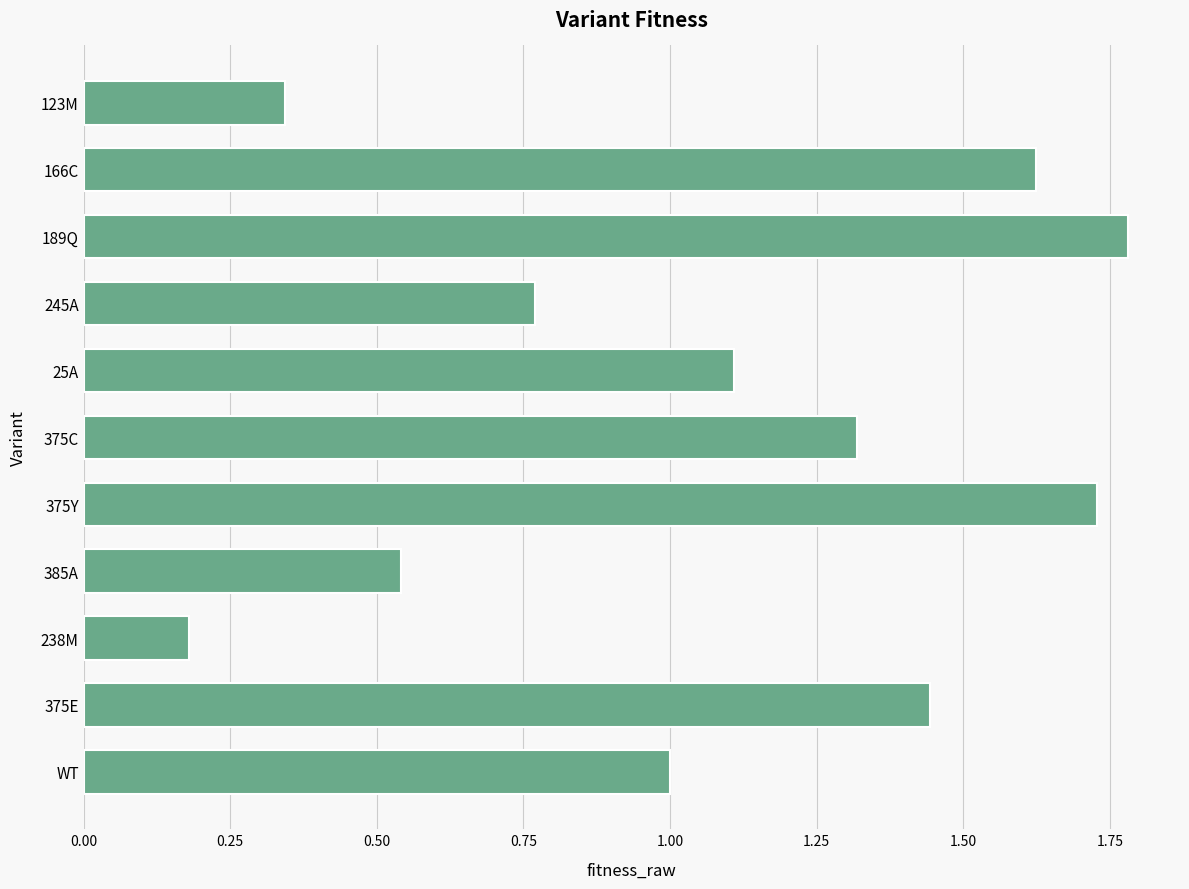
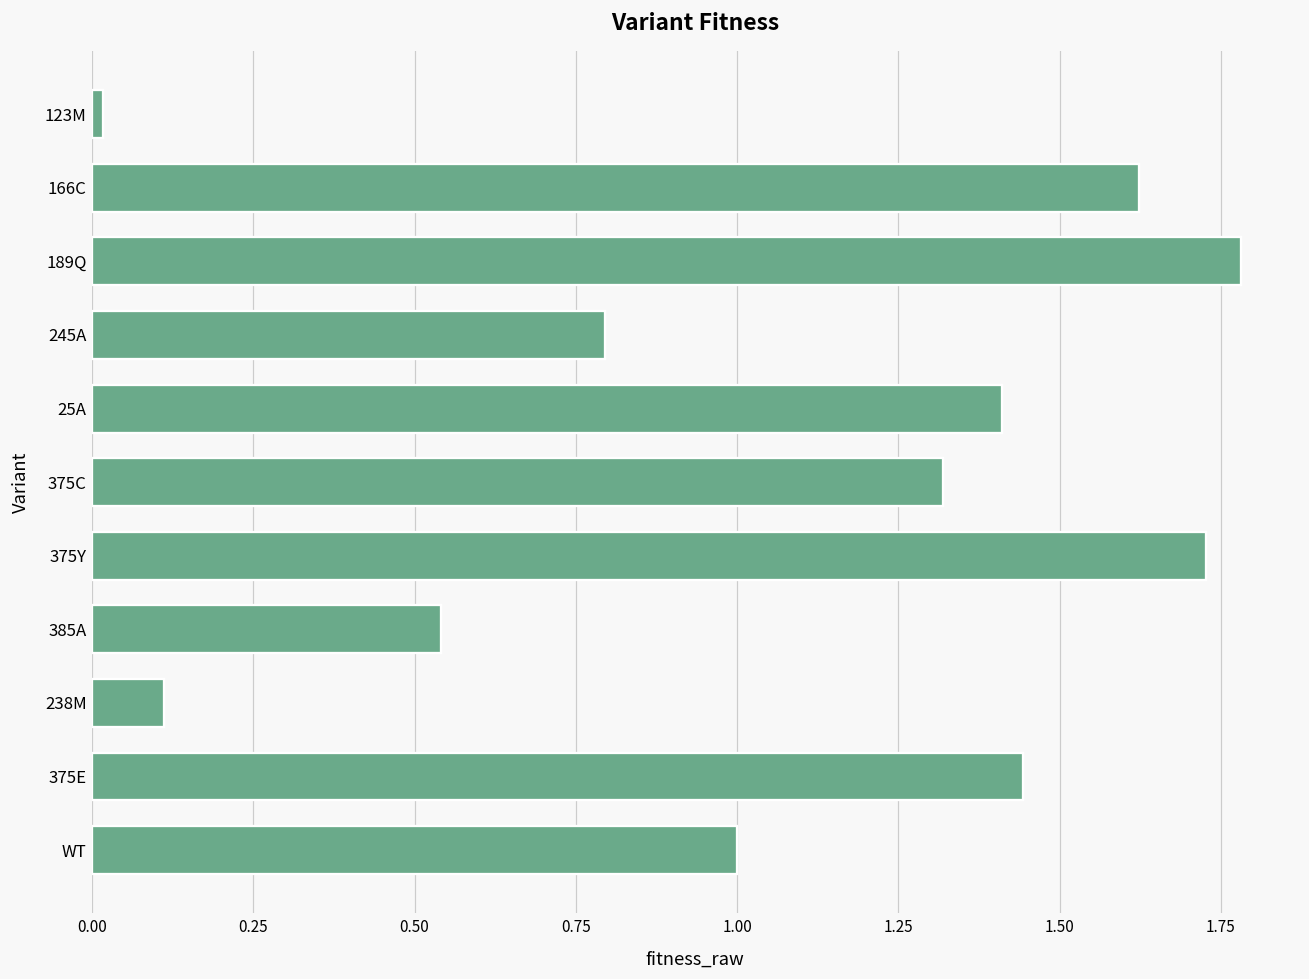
123M: 0.34 -> 0.02
245A: 0.77 -> 0.79
25A: 1.11 -> 1.41
238M: 0.18 -> 0.11
